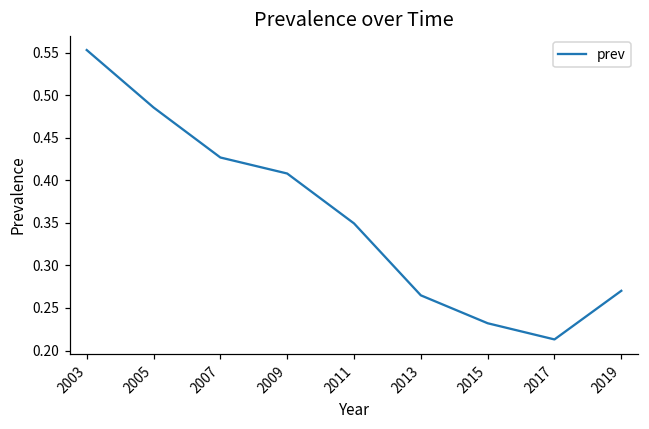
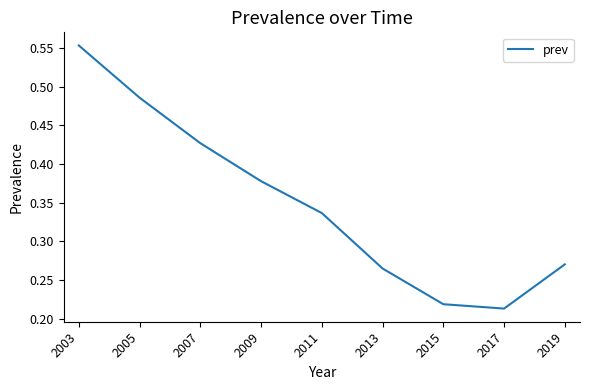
2009: 0.41 -> 0.38
2011: 0.35 -> 0.34
2015: 0.23 -> 0.22
